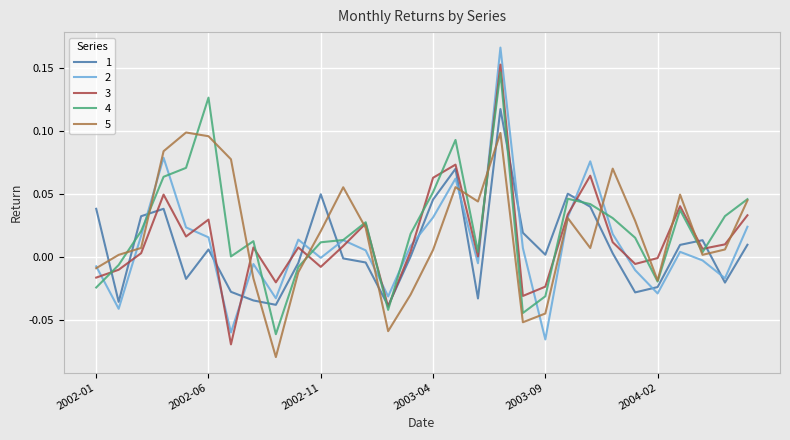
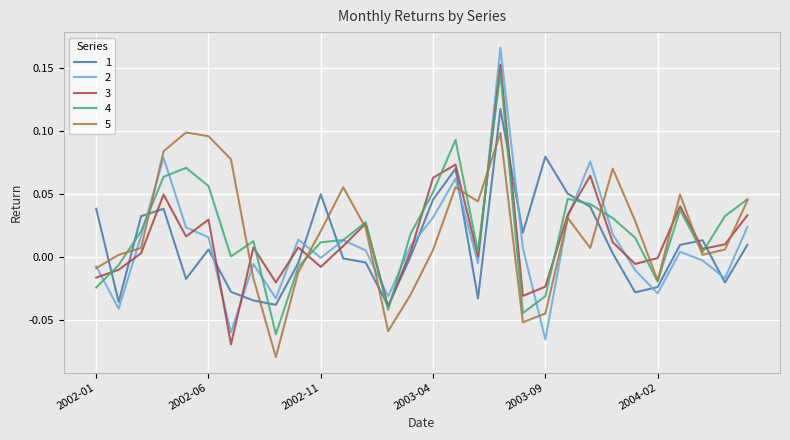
4, 2002-06: 0.126 -> 0.056
1, 2003-09: 0.002 -> 0.079
